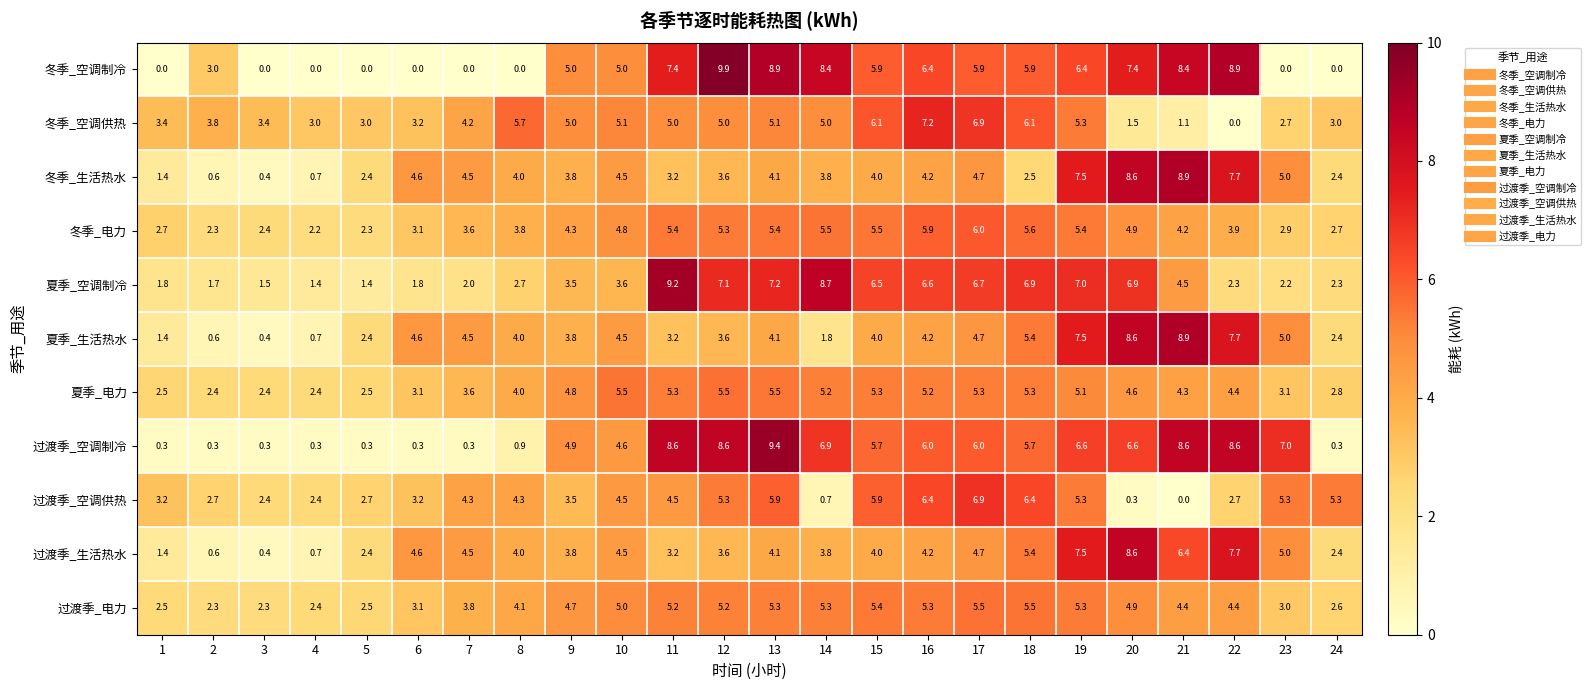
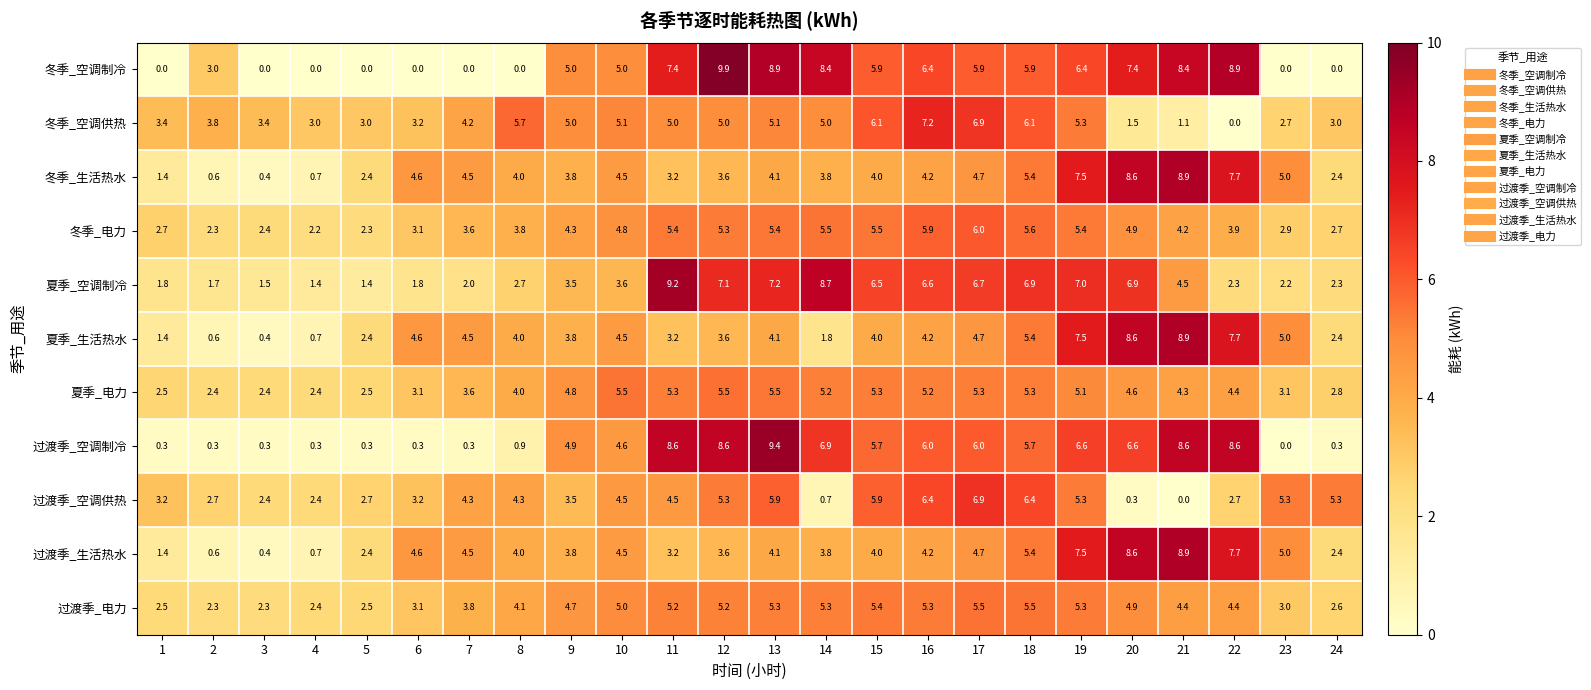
冬季_生活热水, 18: 2.5 -> 5.4
过渡季_空调制冷, 23: 7.0 -> 0.0
过渡季_生活热水, 21: 6.4 -> 8.9
